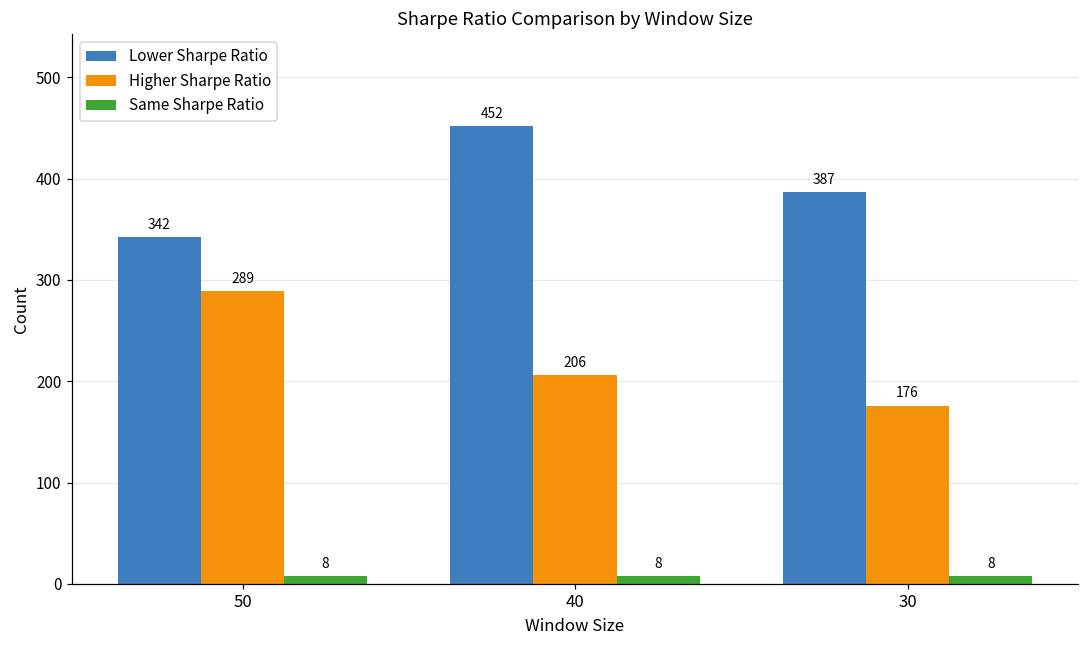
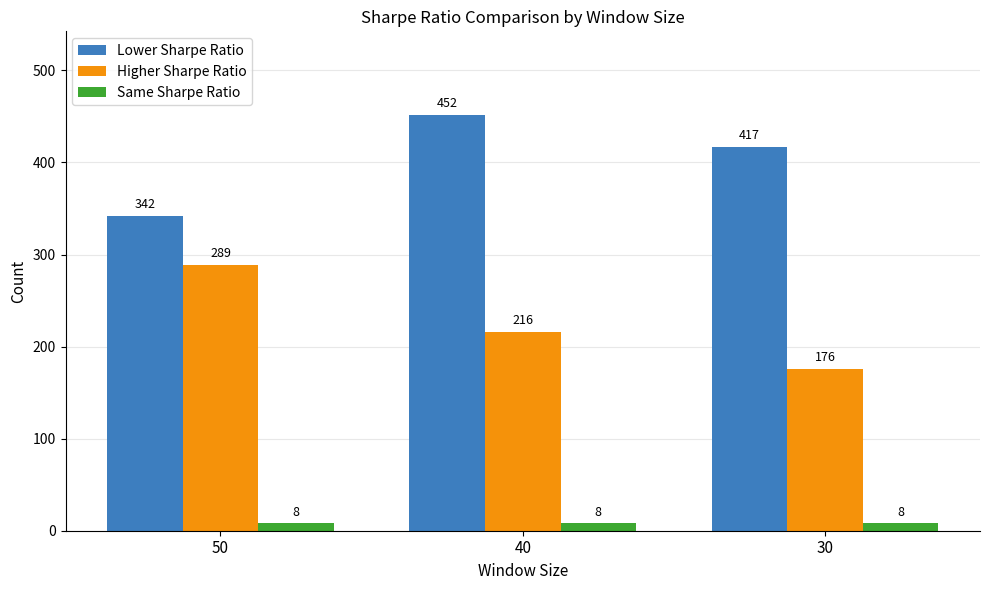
Higher Sharpe Ratio, 40: 206 -> 216
Lower Sharpe Ratio, 30: 387 -> 417
